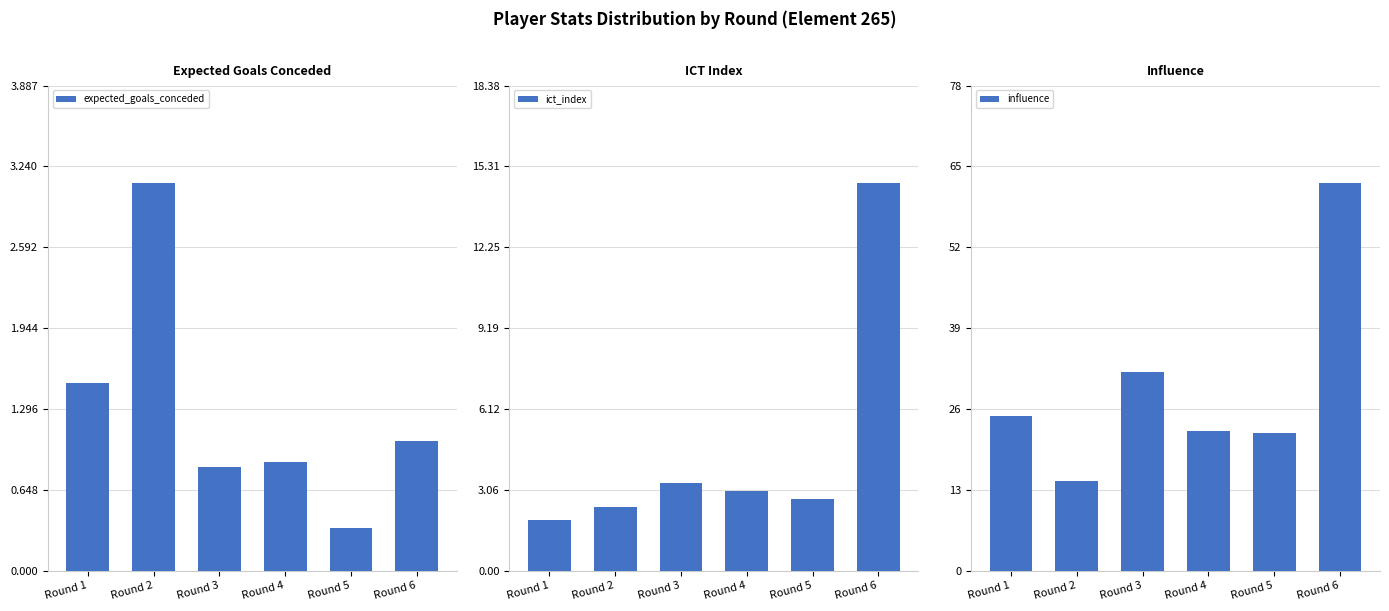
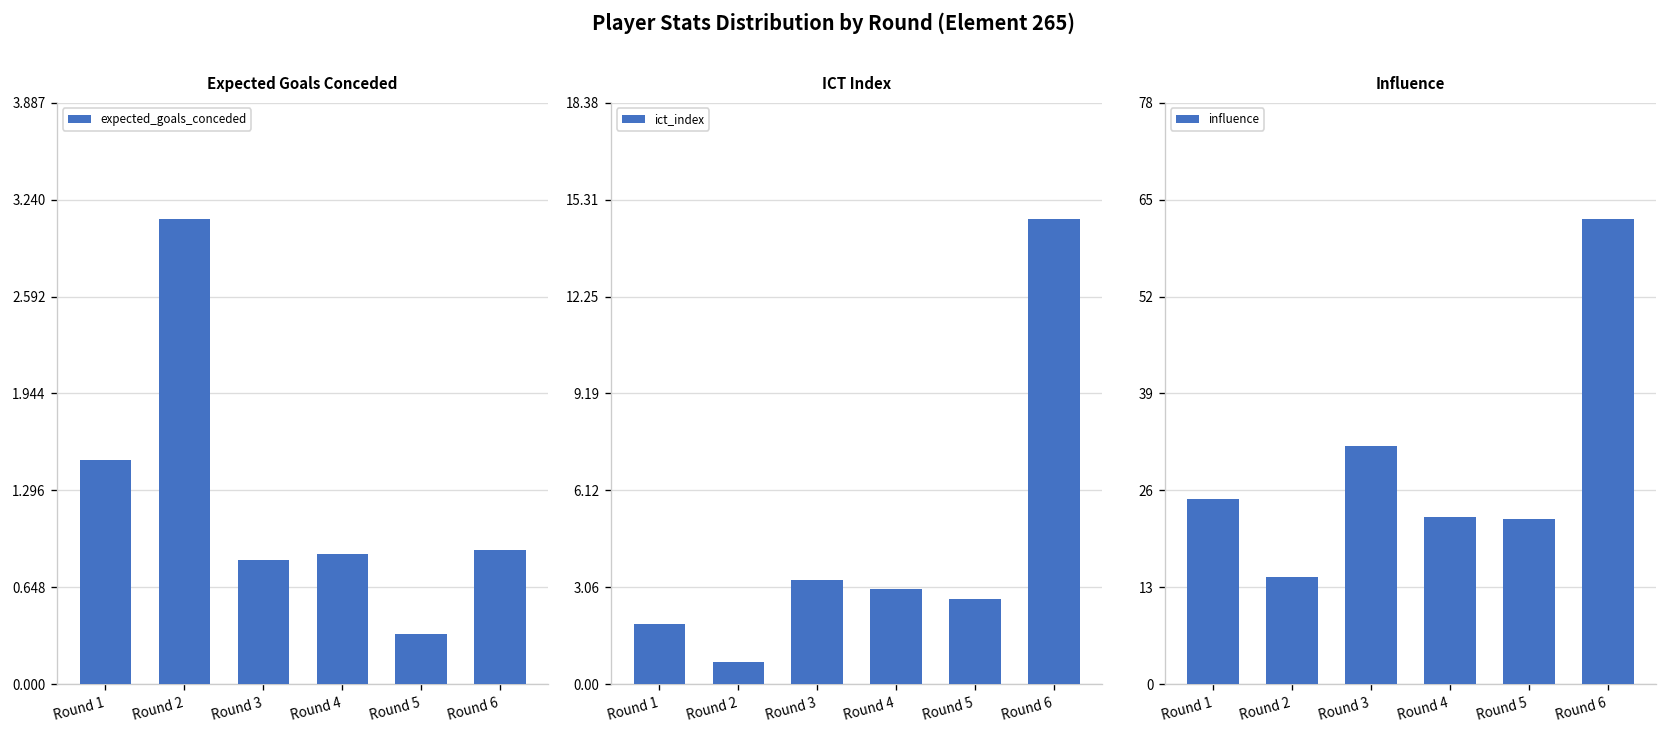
Expected Goals Conceded, Round 6: 1.04 -> 0.90
ICT Index, Round 2: 2.4 -> 0.7
